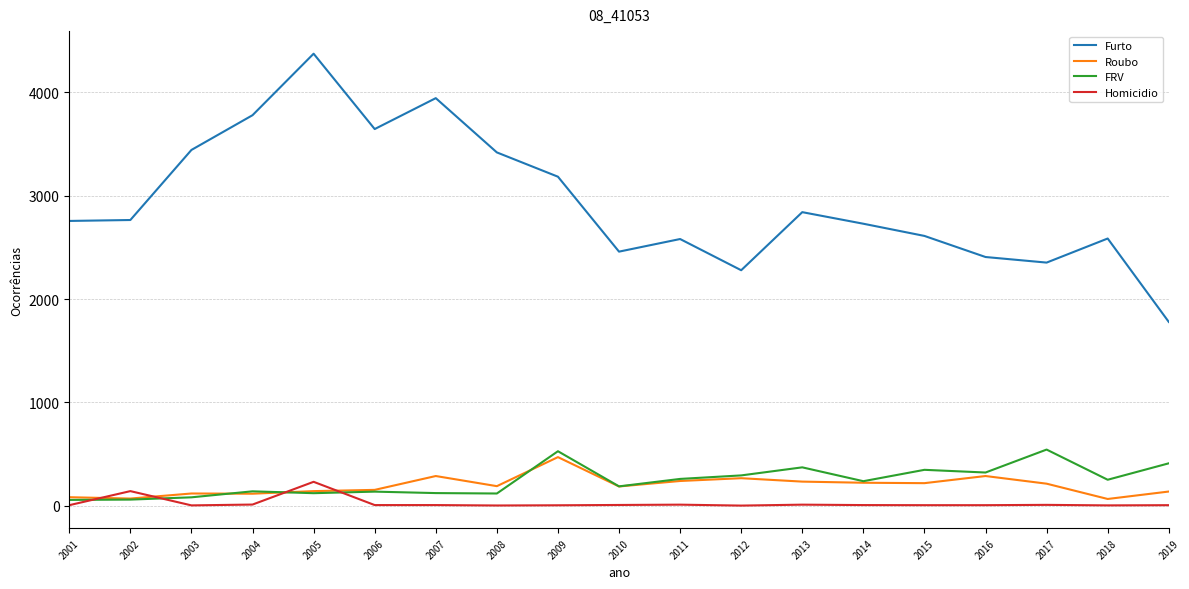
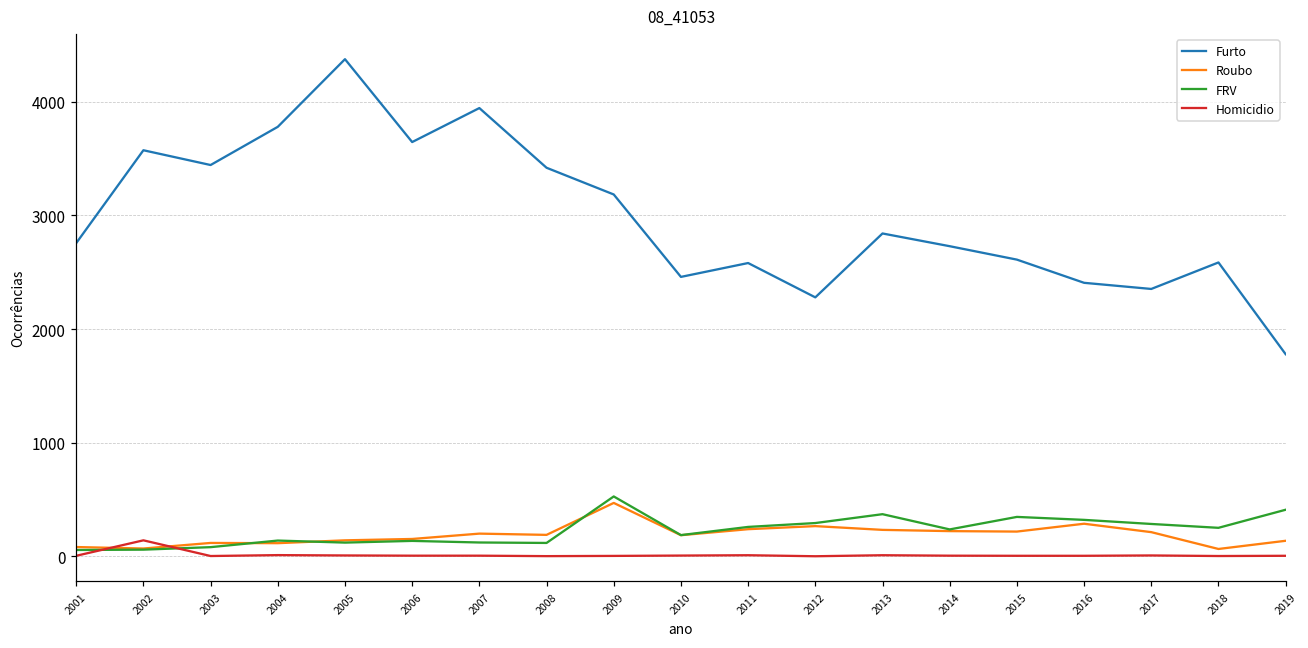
Furto, 2002: 2770 -> 3570
Homicidio, 2005: 230 -> 10
Roubo, 2007: 290 -> 200
FRV, 2017: 540 -> 290
